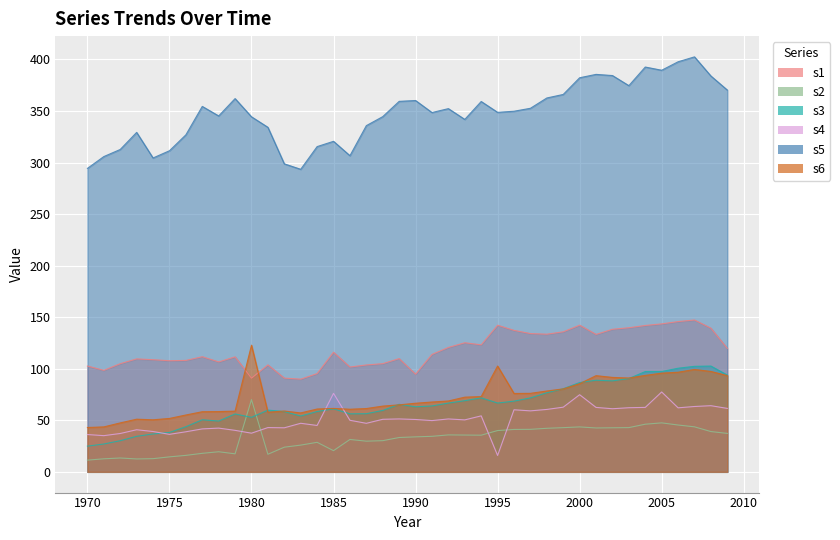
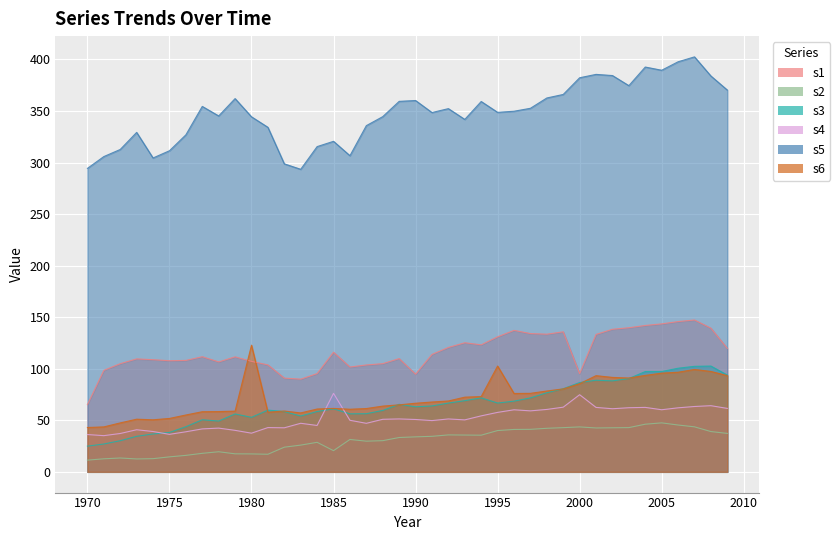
s1, 1970: 103 -> 65
s1, 1980: 91 -> 107
s2, 1980: 70 -> 17
s1, 1995: 142 -> 131
s4, 1995: 16 -> 58
s1, 2000: 142 -> 95
s4, 2005: 77 -> 60
